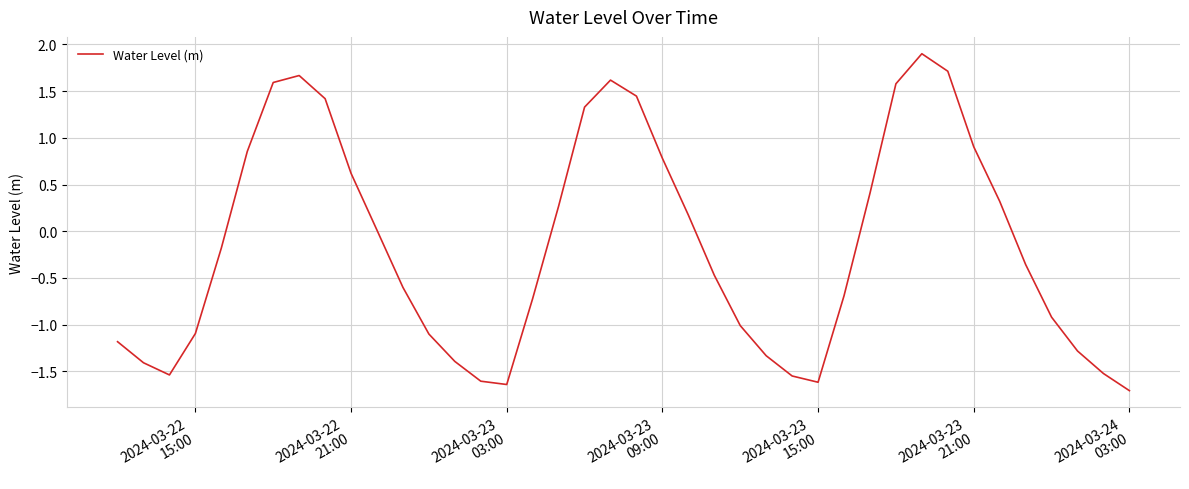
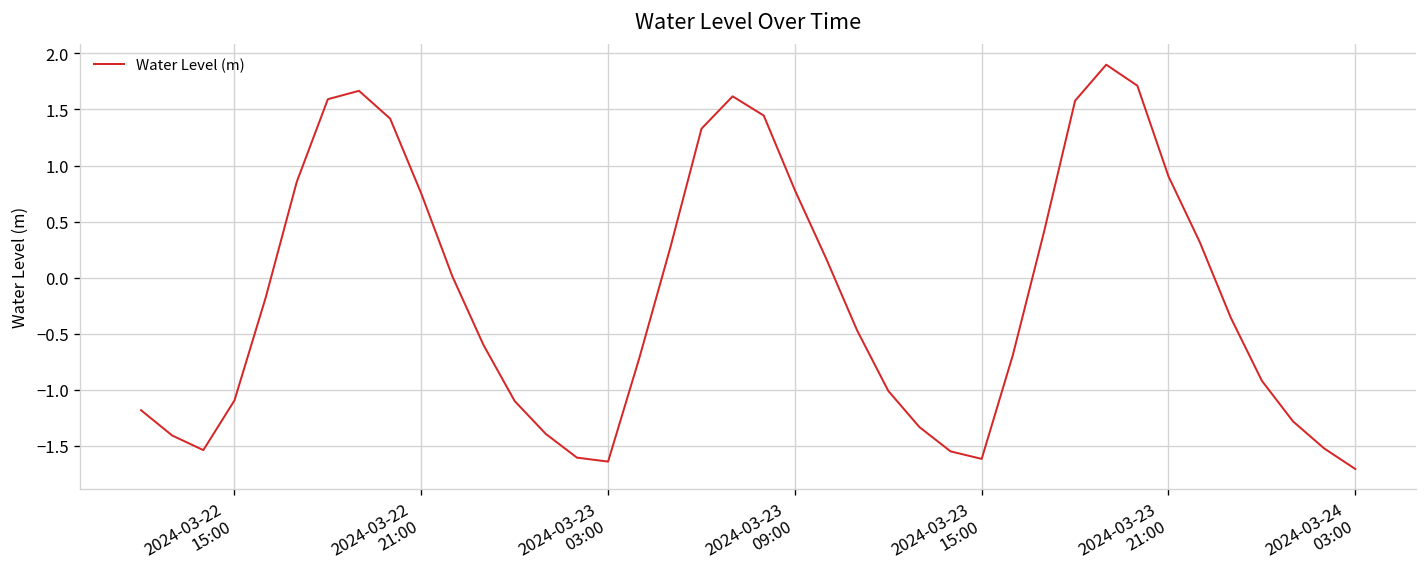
2024-03-22 21:00: 0.6 -> 0.8
